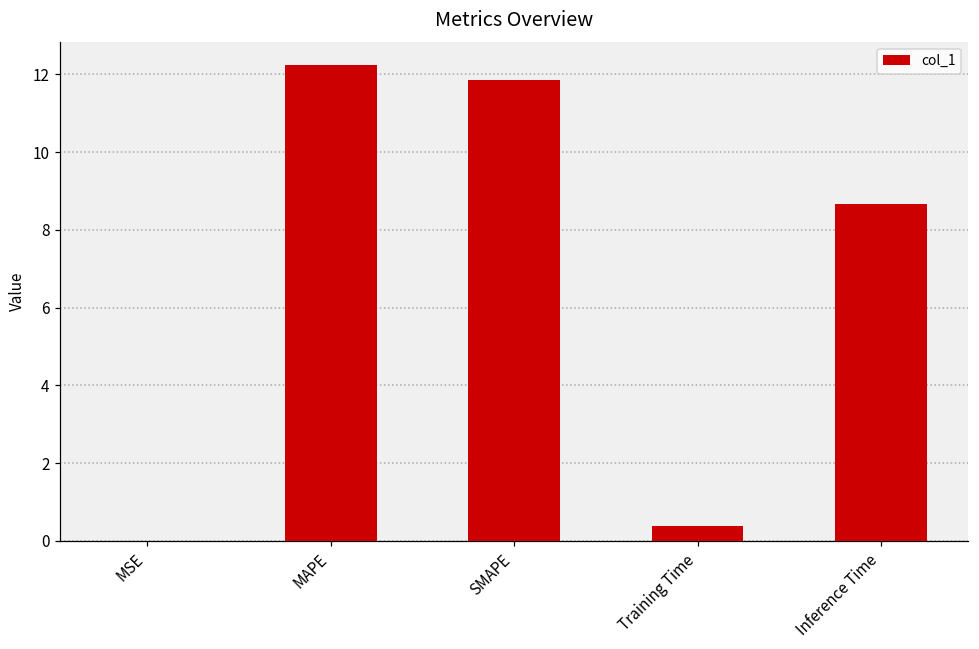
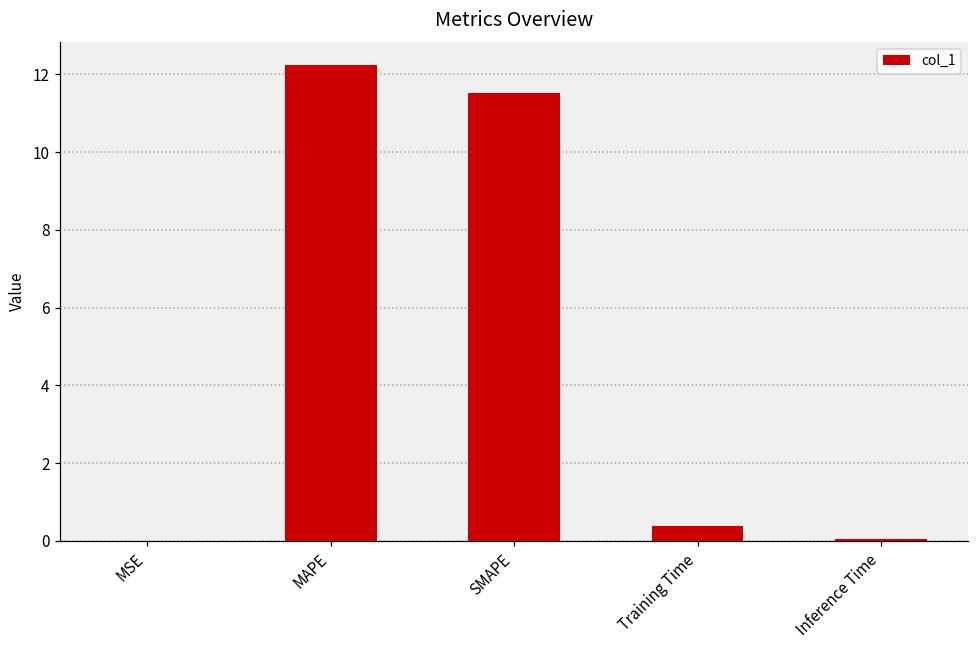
SMAPE: 11.9 -> 11.5
Inference Time: 8.7 -> 0.0
